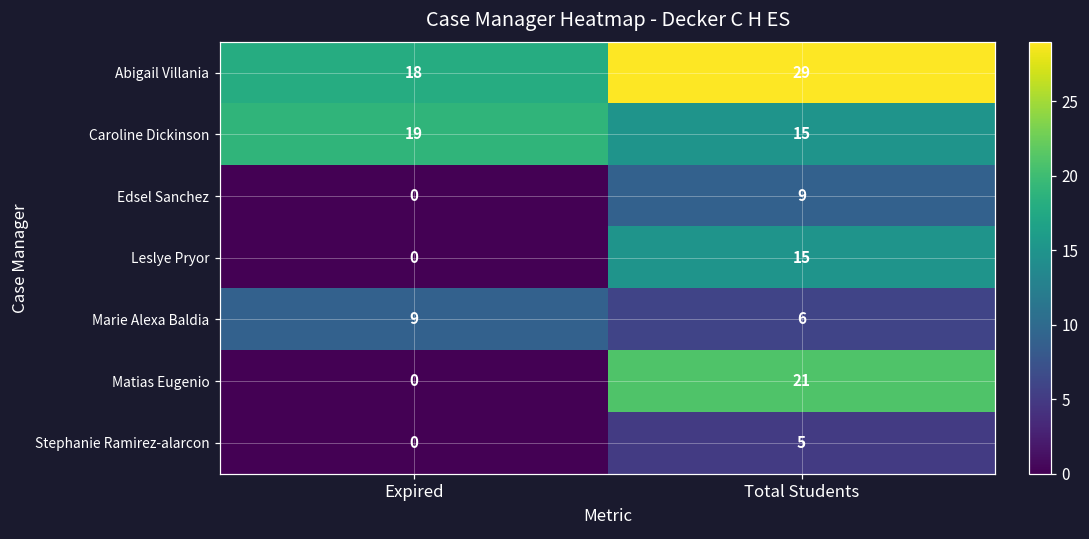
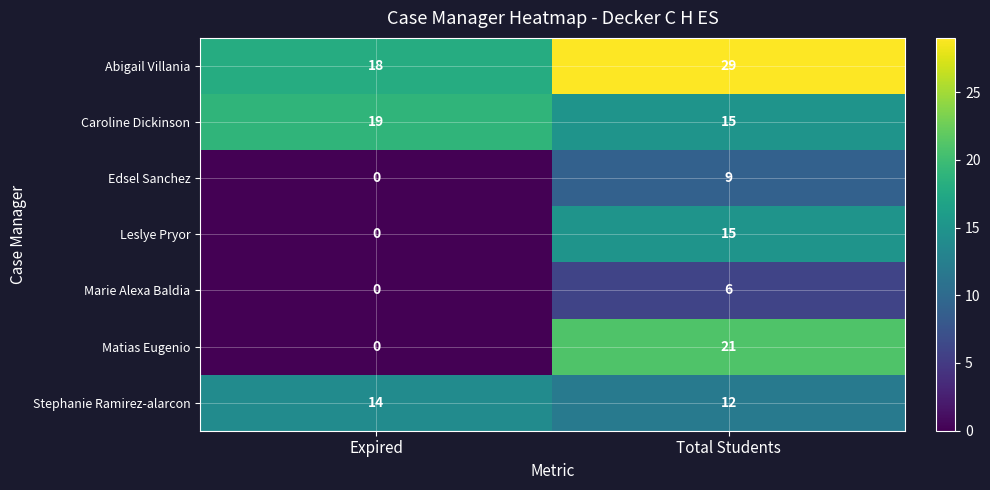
Marie Alexa Baldia, Expired: 9 -> 0
Stephanie Ramirez-alarcon, Expired: 0 -> 14
Stephanie Ramirez-alarcon, Total Students: 5 -> 12
